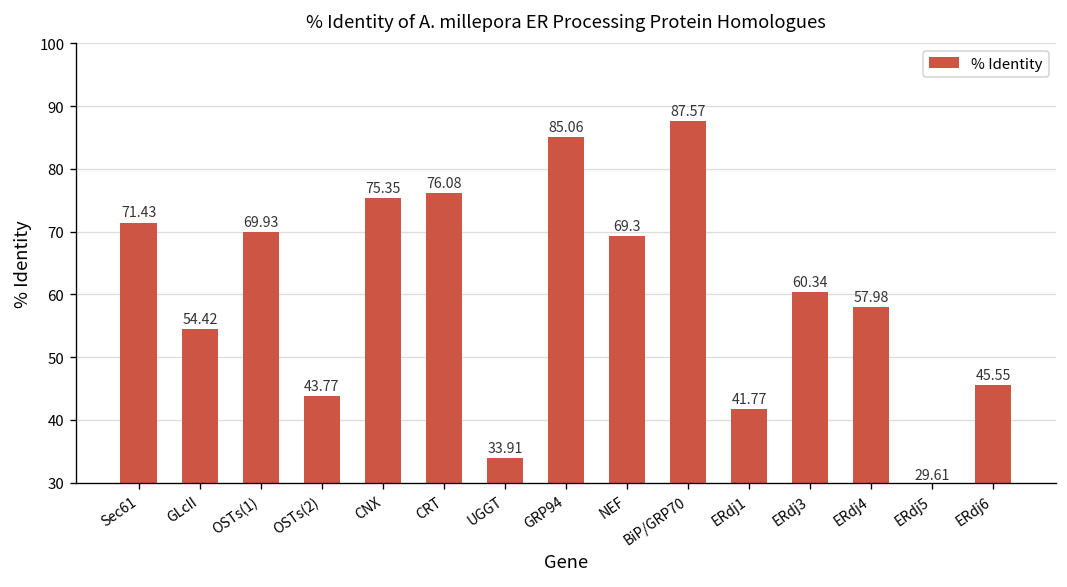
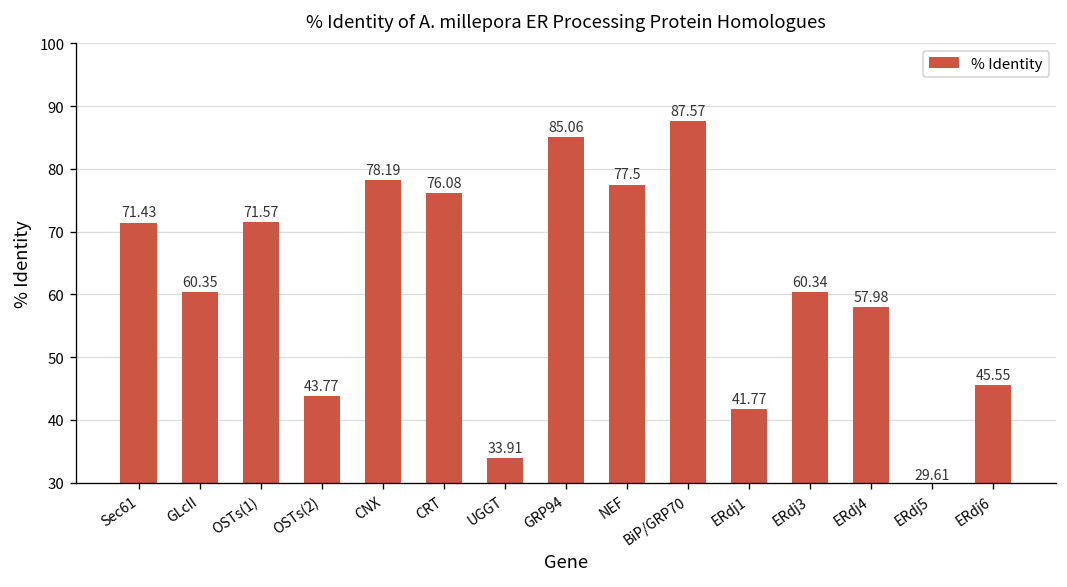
GLcII: 54.42 -> 60.35
OSTs(1): 69.93 -> 71.57
CNX: 75.35 -> 78.19
NEF: 69.3 -> 77.5
